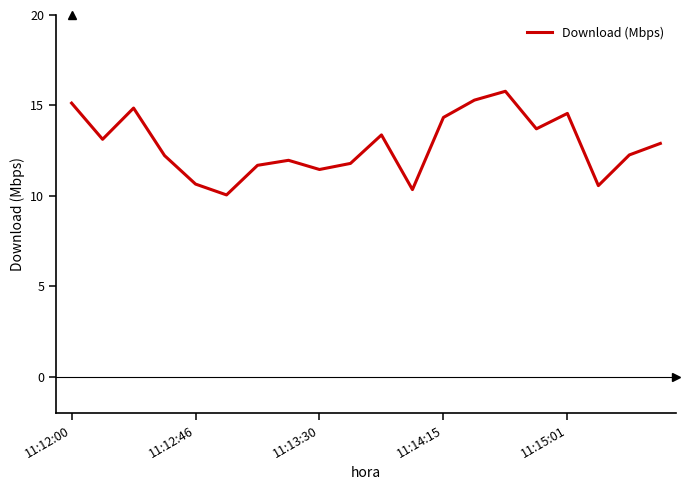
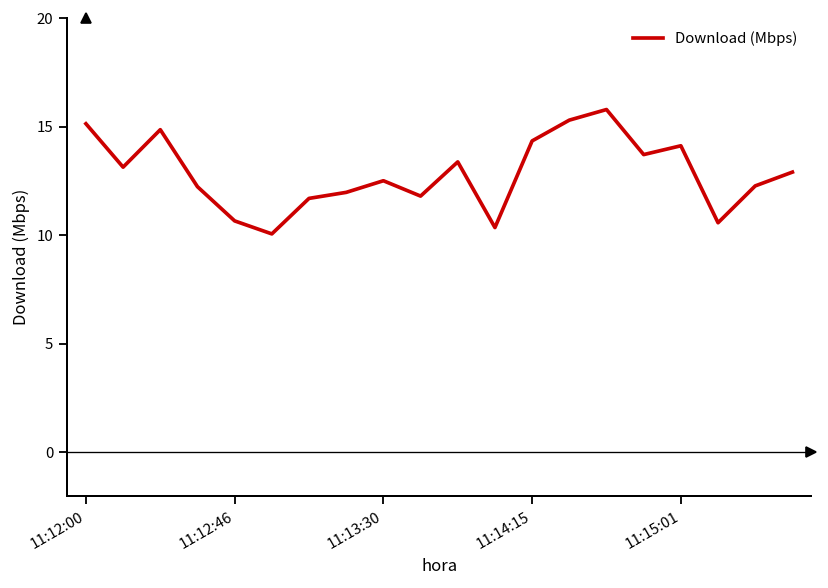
11:13:30: 11.5 -> 12.5
11:15:01: 14.6 -> 14.1
